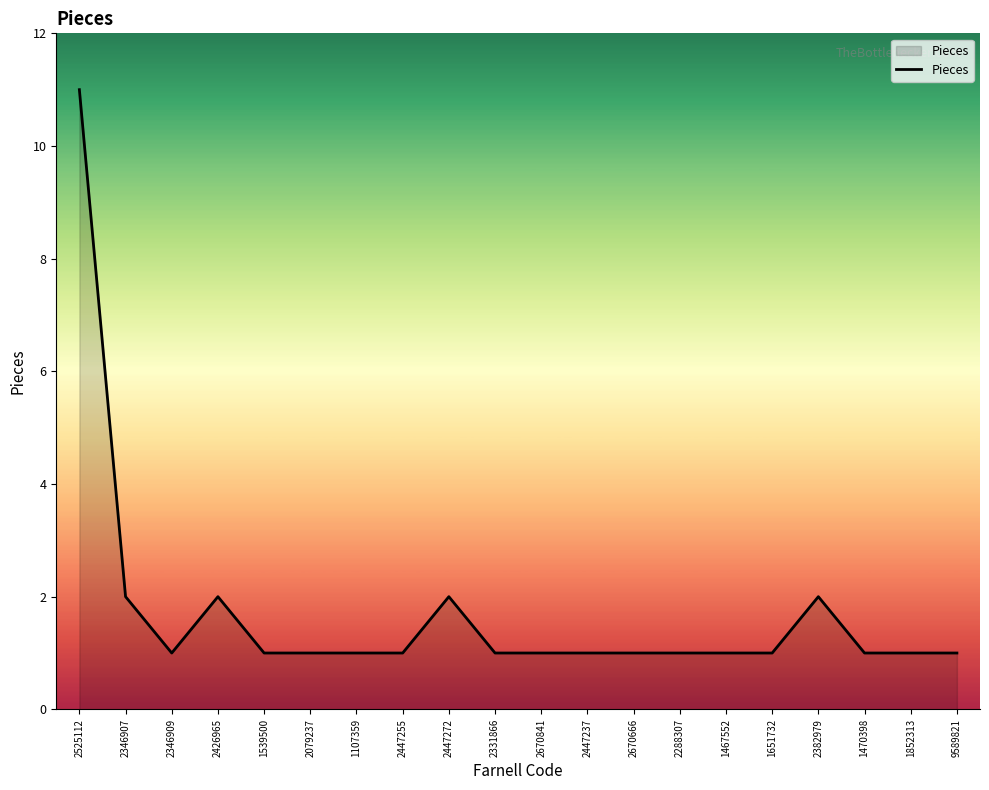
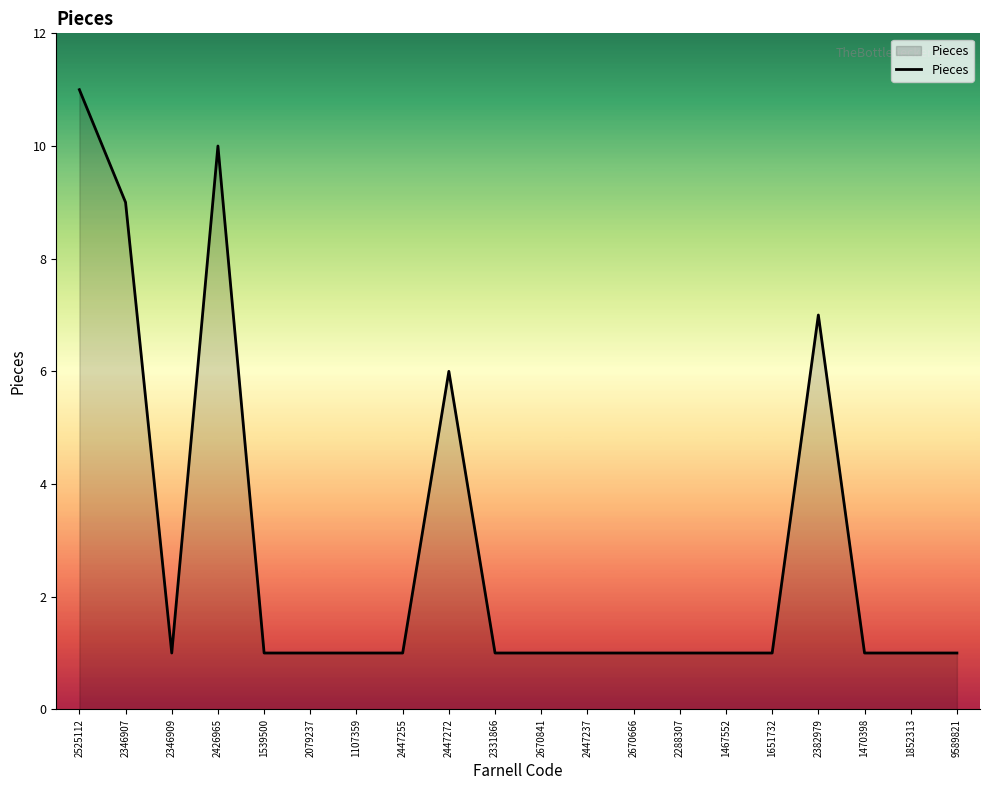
2346907: 2 -> 9
2426965: 2 -> 10
2447272: 2 -> 6
2382979: 2 -> 7
